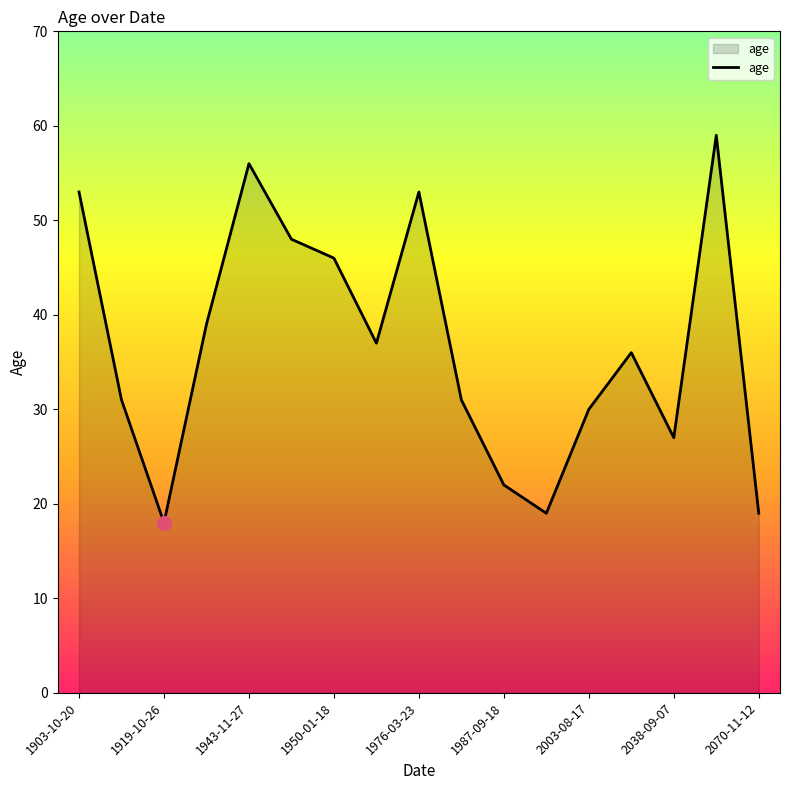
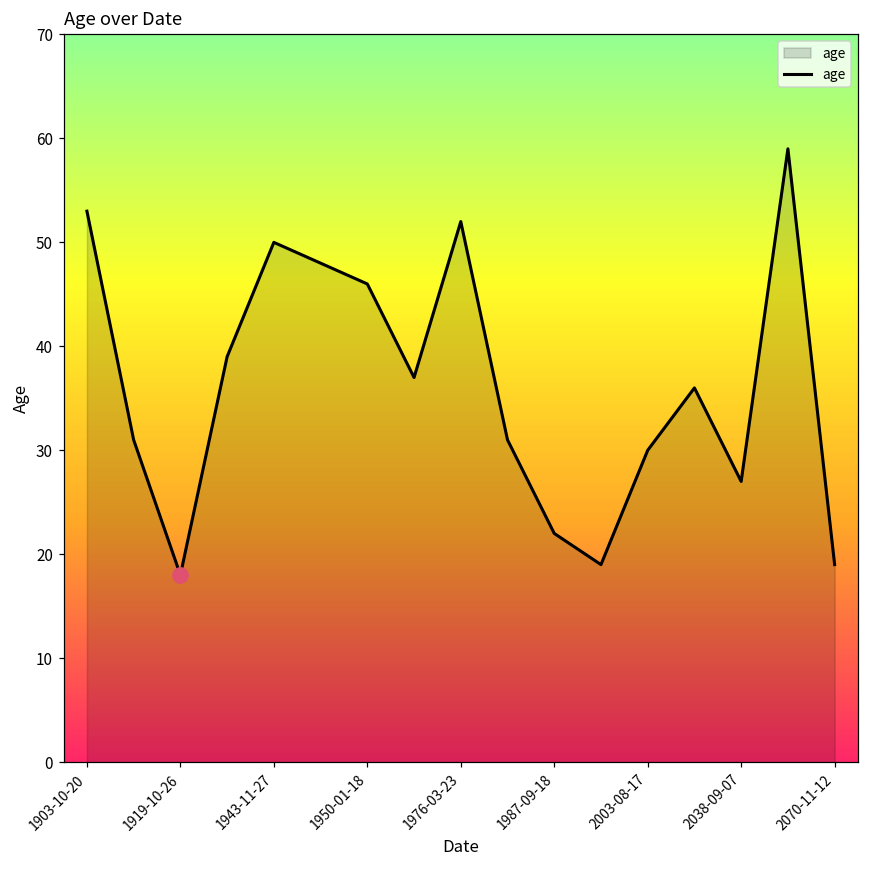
age, 1943-11-27: 56 -> 50
age, 1976-03-23: 53 -> 52
